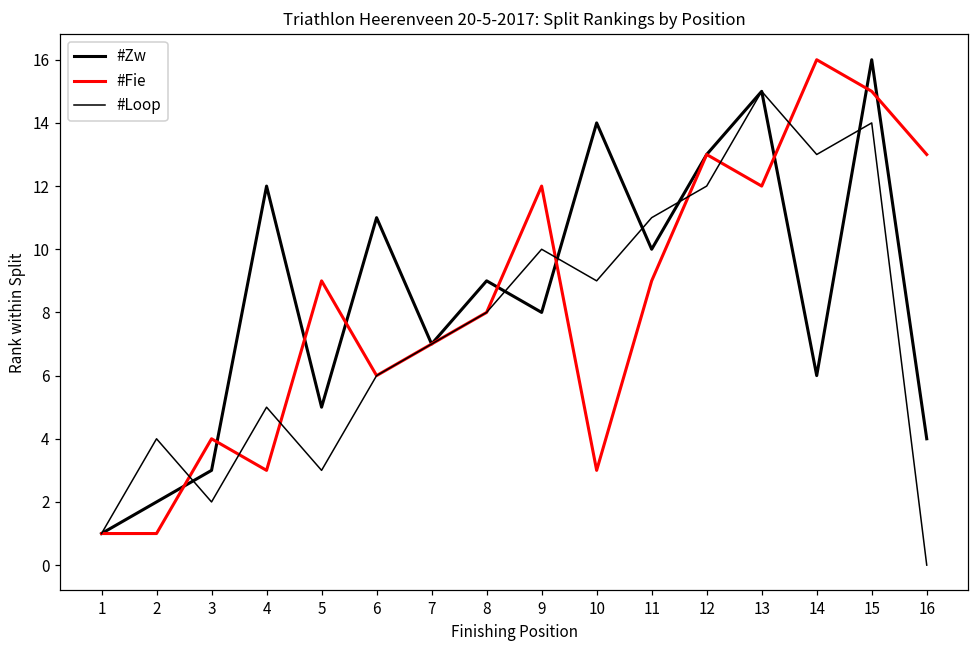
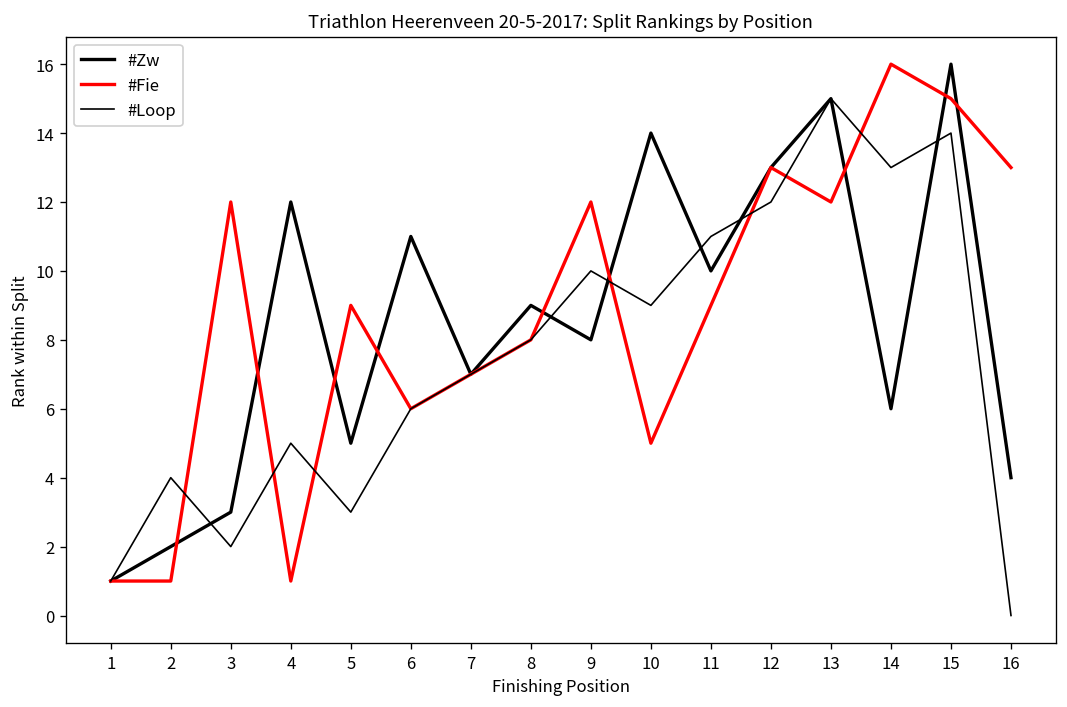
#Fie, 3: 4 -> 12
#Fie, 4: 3 -> 1
#Fie, 10: 3 -> 5
